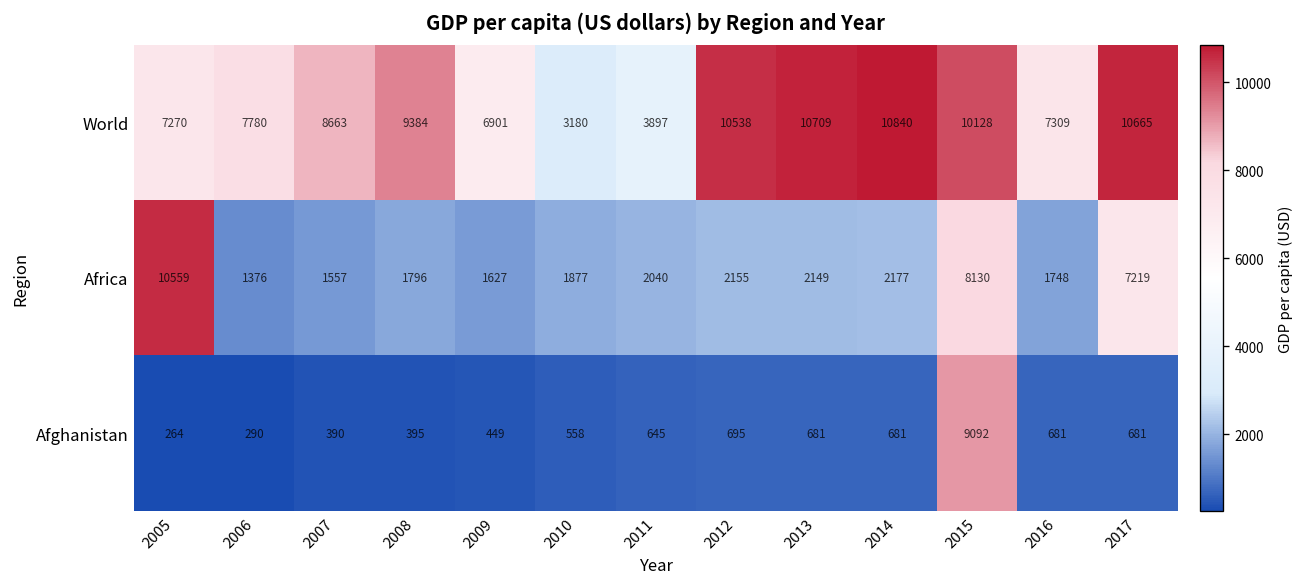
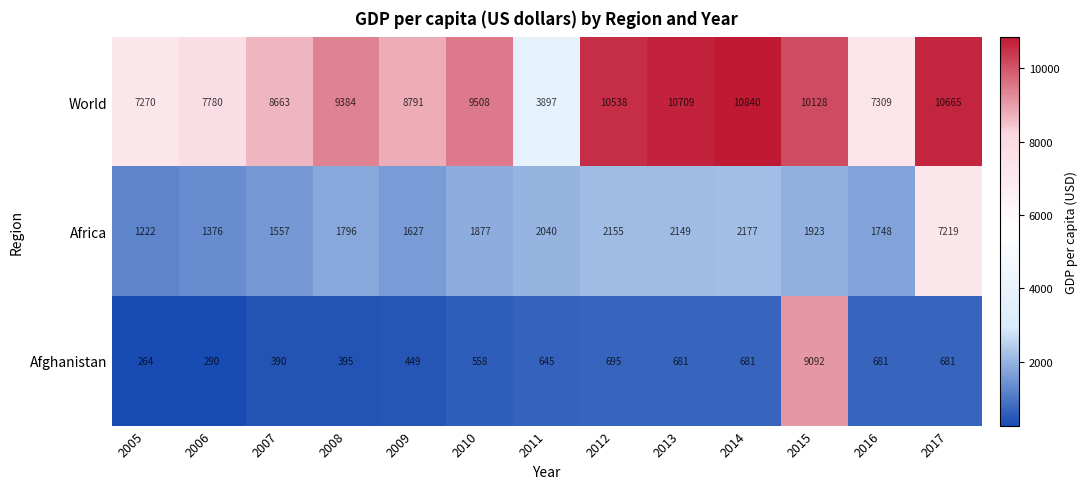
World, 2009: 6901 -> 8791
World, 2010: 3180 -> 9508
Africa, 2005: 10559 -> 1222
Africa, 2015: 8130 -> 1923
